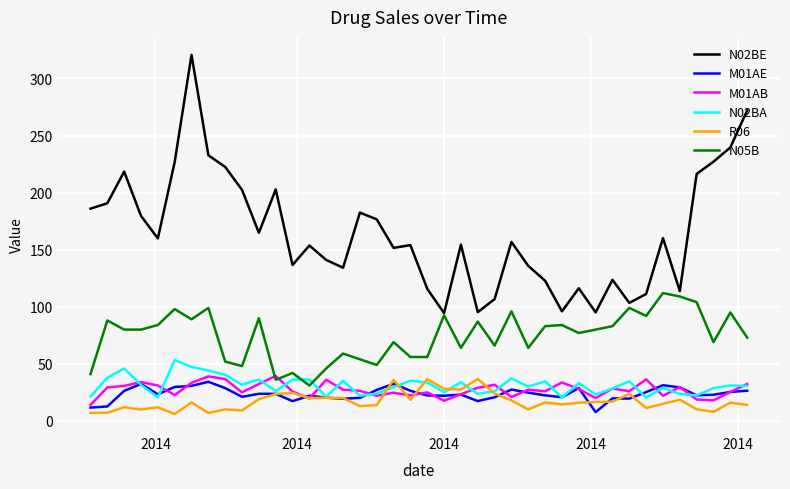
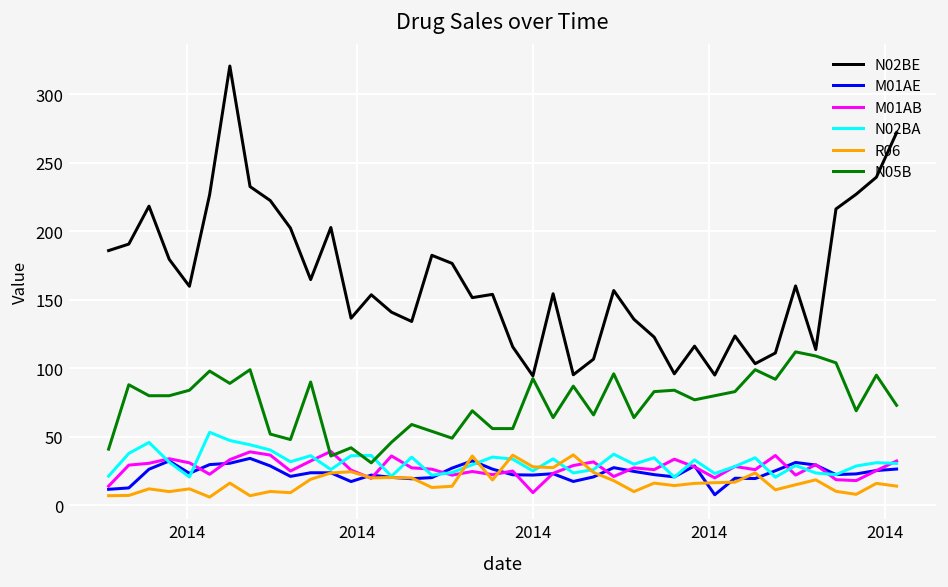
M01AB, 2014: 18 -> 9
